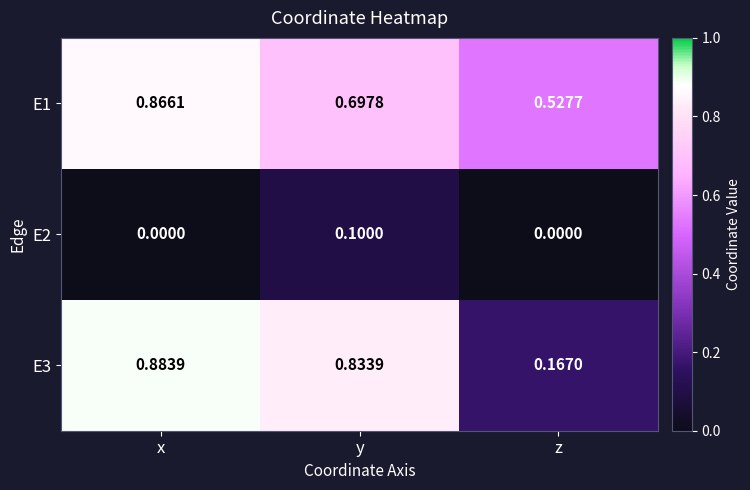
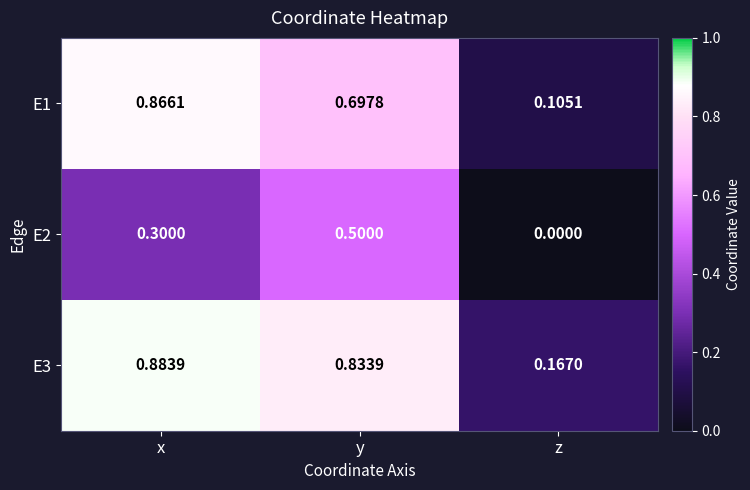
E1, z: 0.5277 -> 0.1051
E2, x: 0.0000 -> 0.3000
E2, y: 0.1000 -> 0.5000
